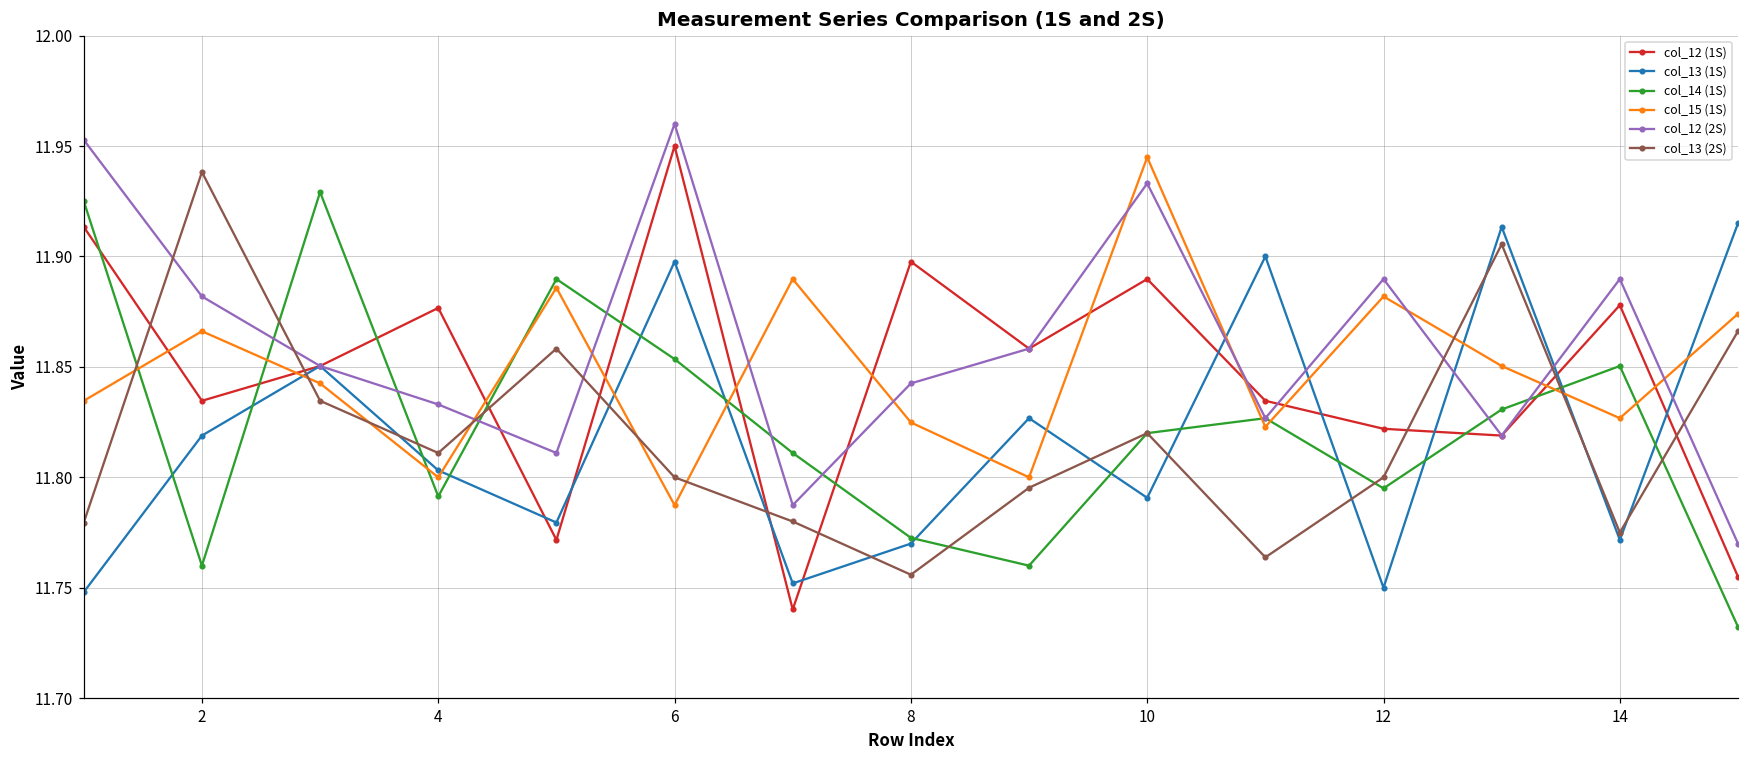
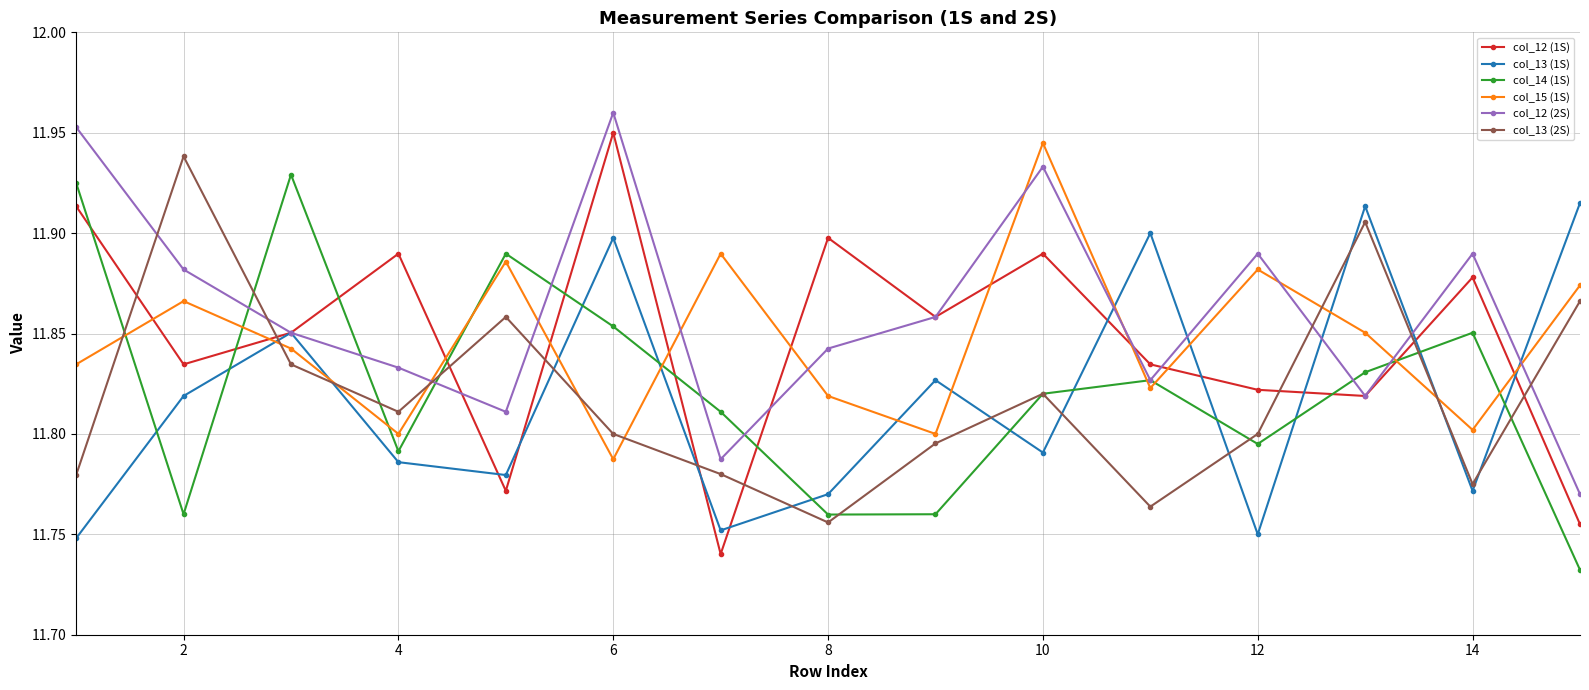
col_12 (1S), 4: 11.877 -> 11.890
col_13 (1S), 4: 11.803 -> 11.786
col_14 (1S), 8: 11.773 -> 11.760
col_15 (1S), 8: 11.825 -> 11.819
col_15 (1S), 14: 11.827 -> 11.802
